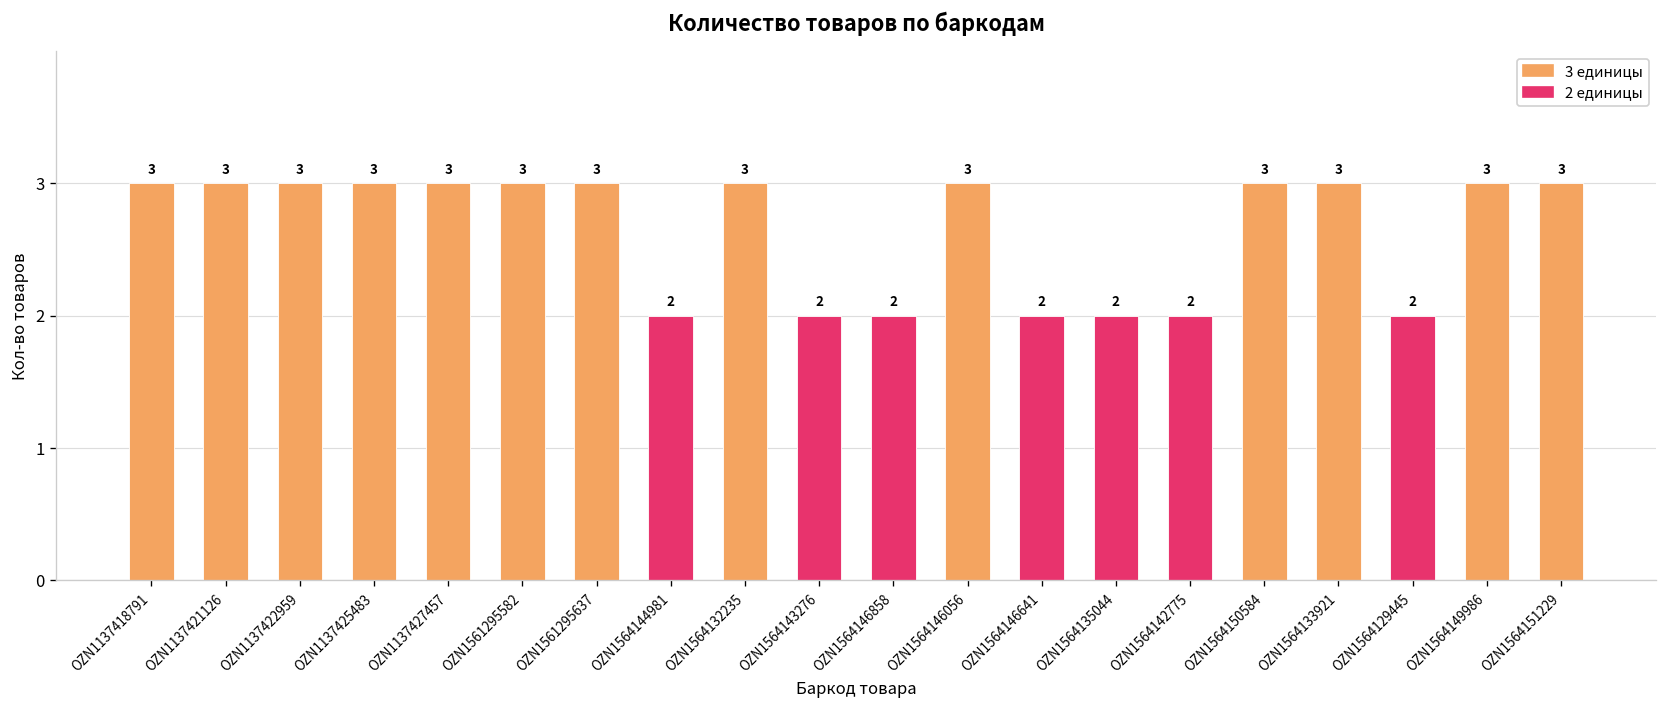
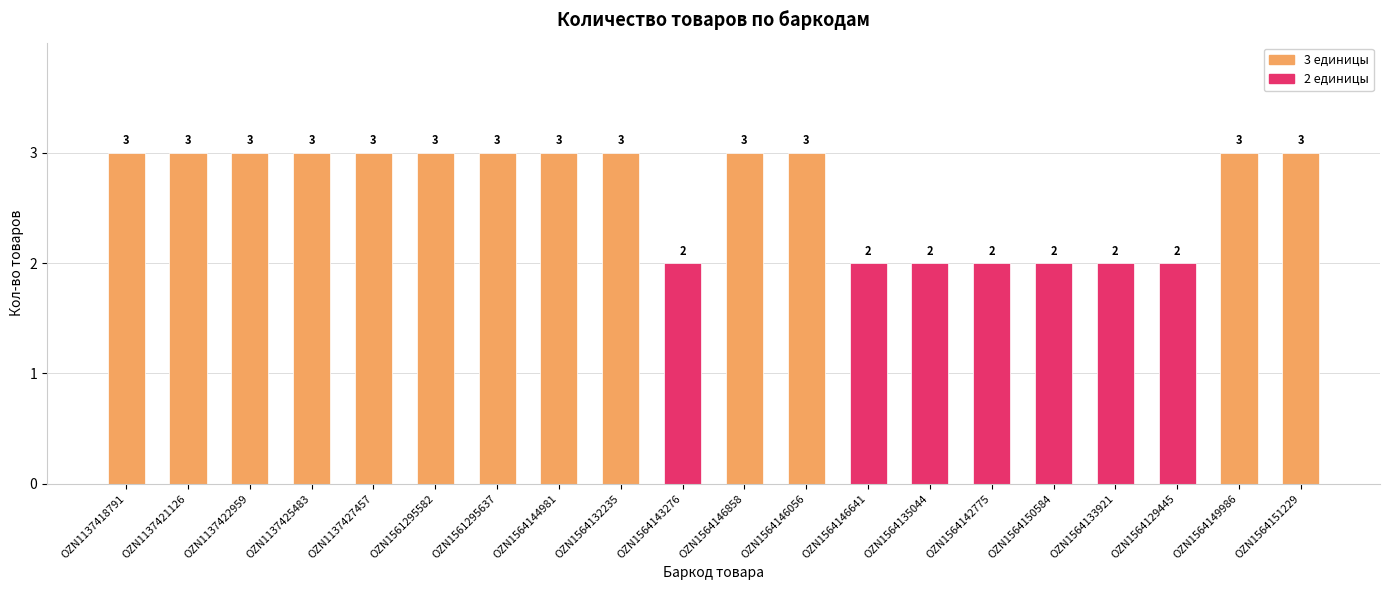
OZN1564144981: 2 -> 3
OZN1564146858: 2 -> 3
OZN1564150584: 3 -> 2
OZN1564133921: 3 -> 2
